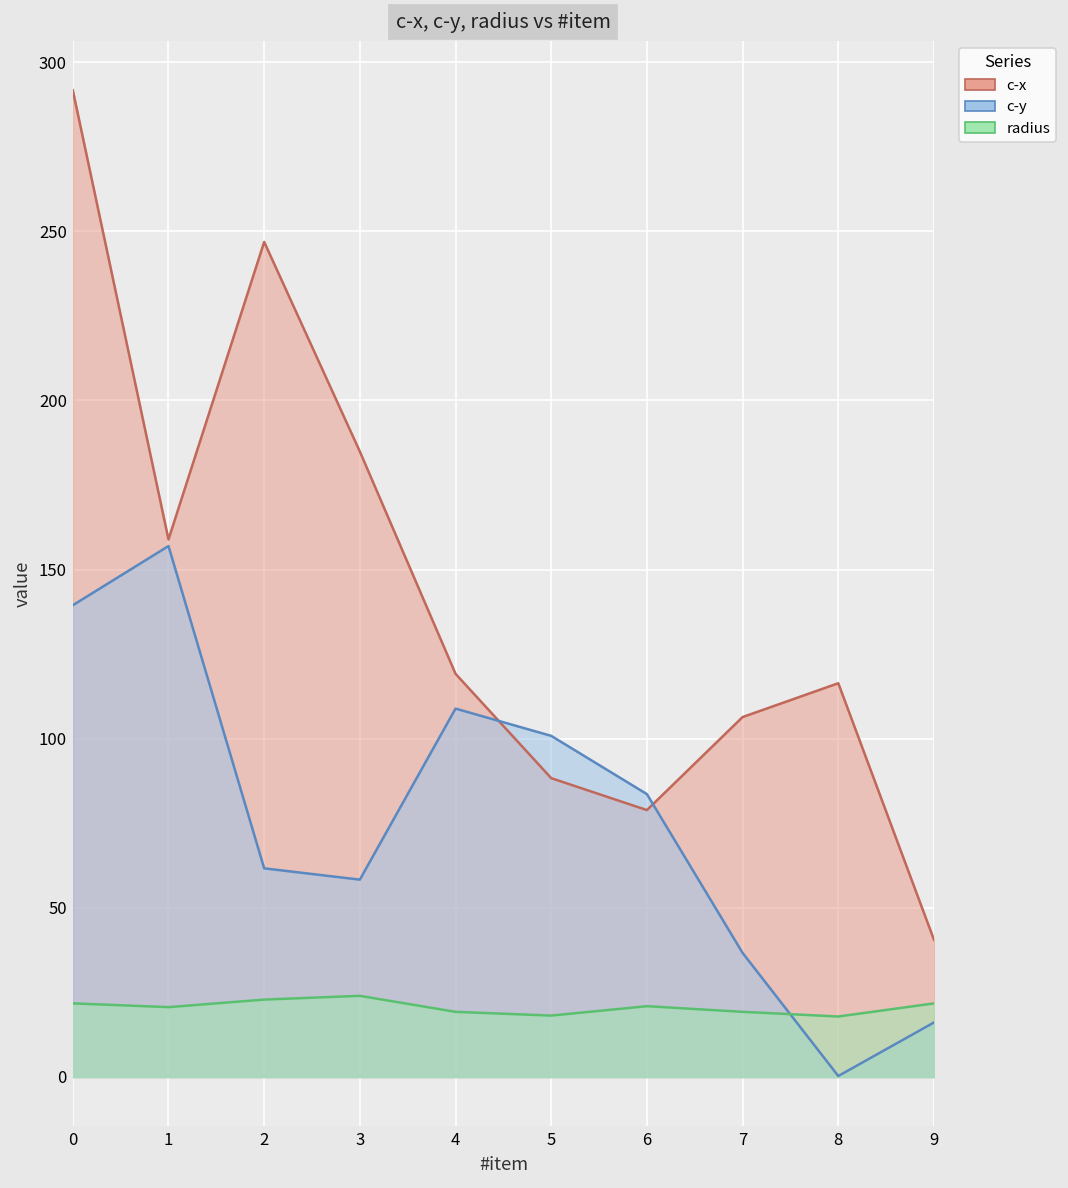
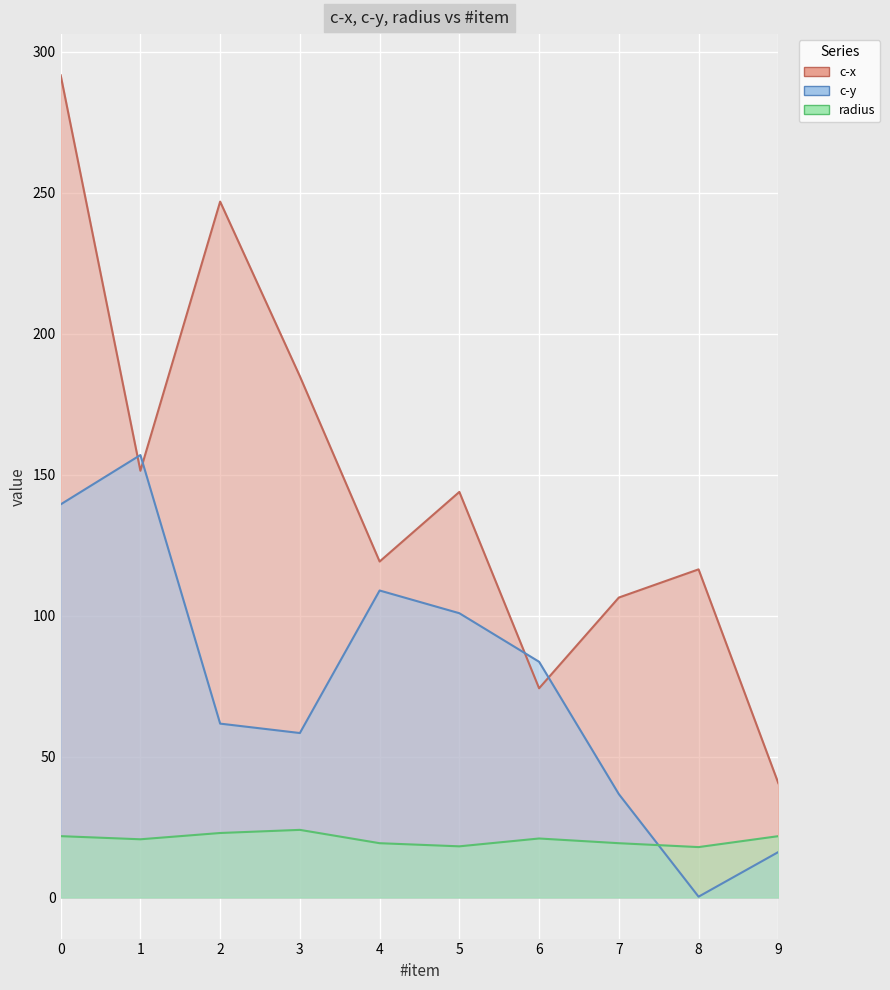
c-x, 1: 159 -> 151
c-x, 5: 88 -> 144
c-x, 6: 79 -> 74
